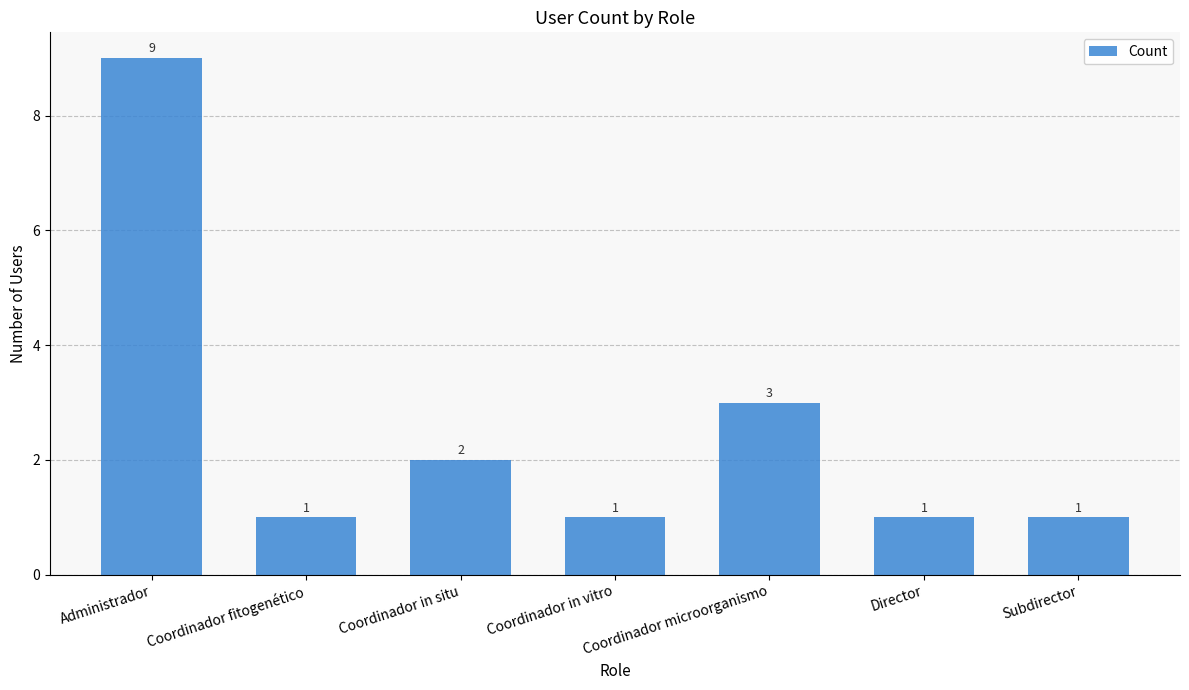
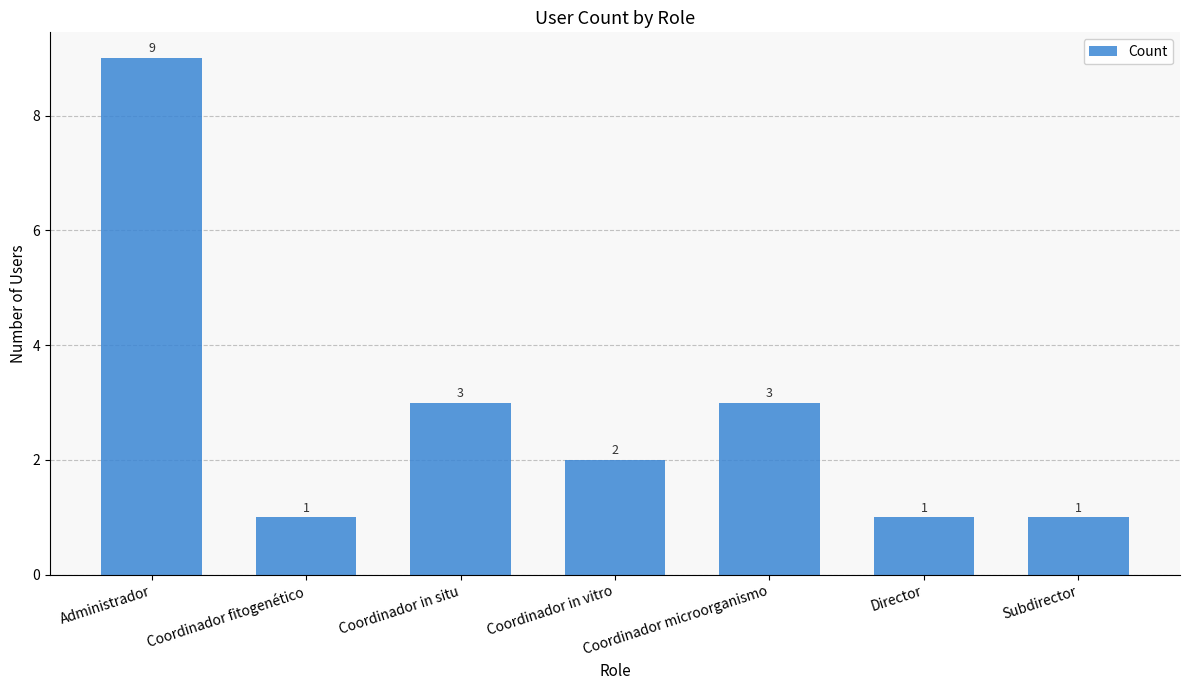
Coordinador in situ: 2 -> 3
Coordinador in vitro: 1 -> 2
